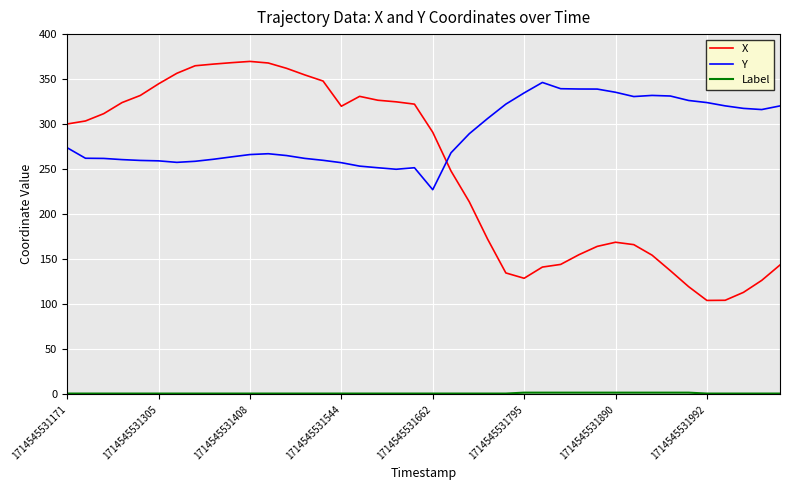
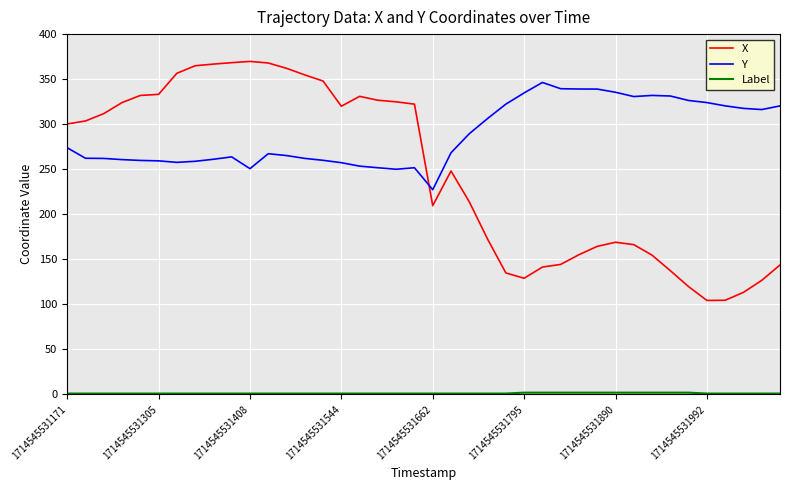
X, 1714545531305: 340 -> 330
Y, 1714545531408: 270 -> 250
X, 1714545531662: 290 -> 210
